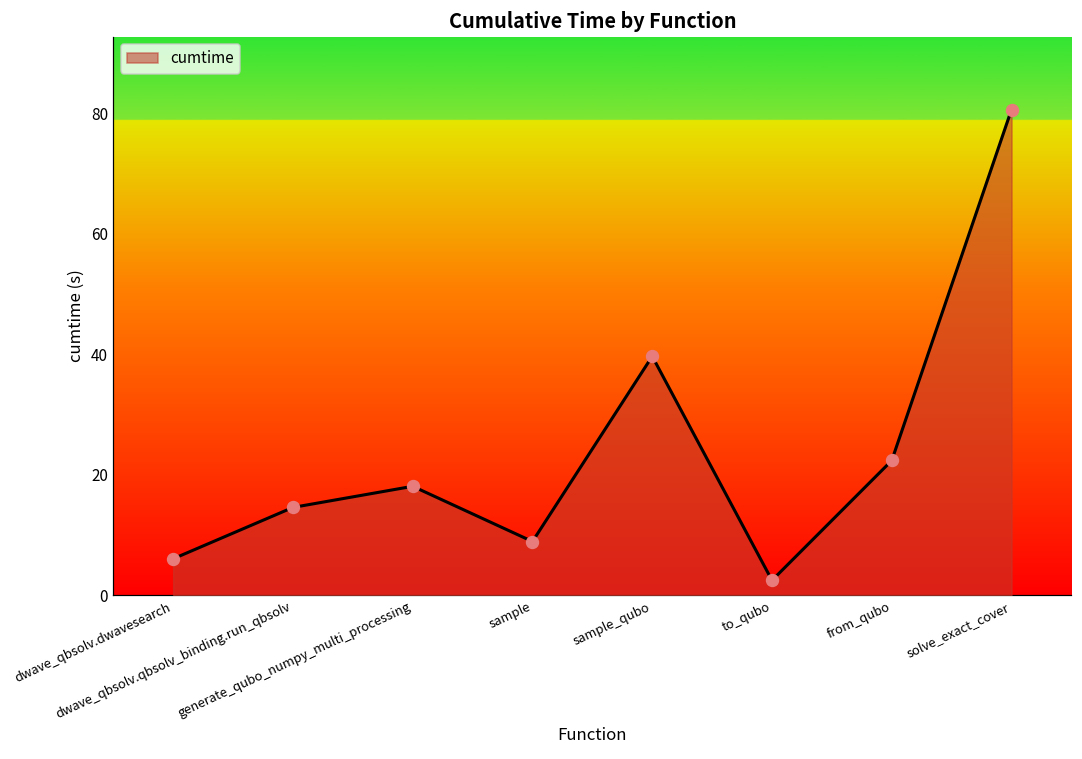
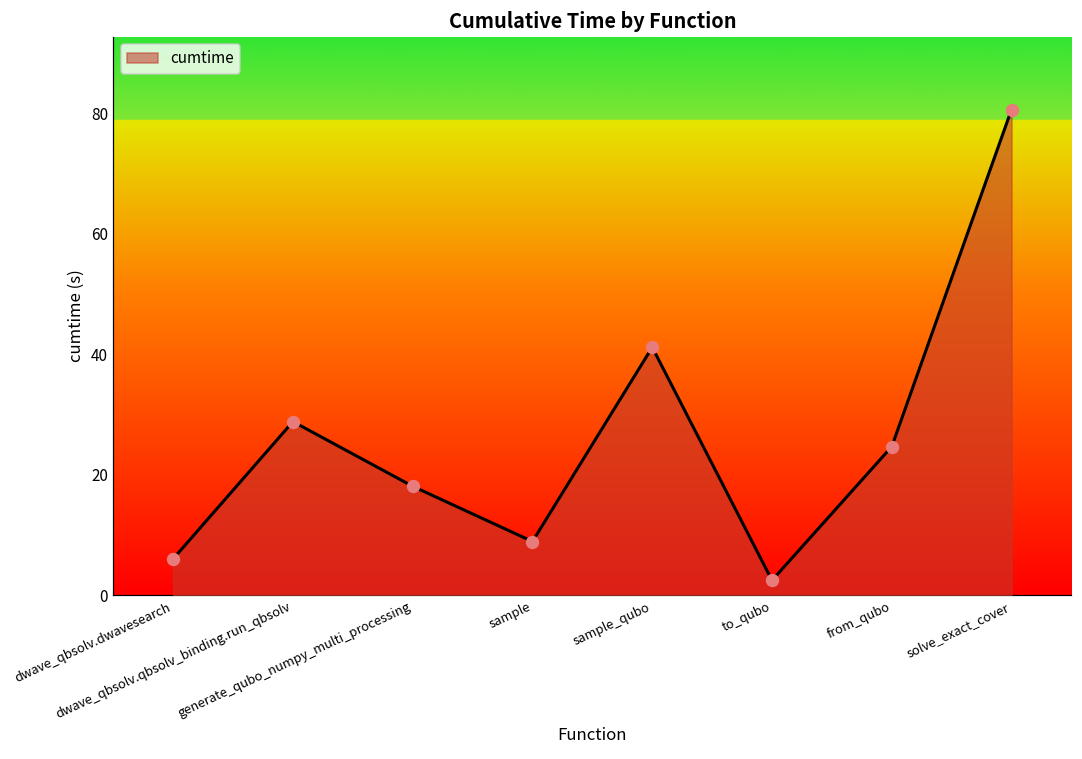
dwave_qbsolv.qbsolv_binding.run_qbsolv: 15 -> 29
sample_qubo: 40 -> 41
from_qubo: 22 -> 25
